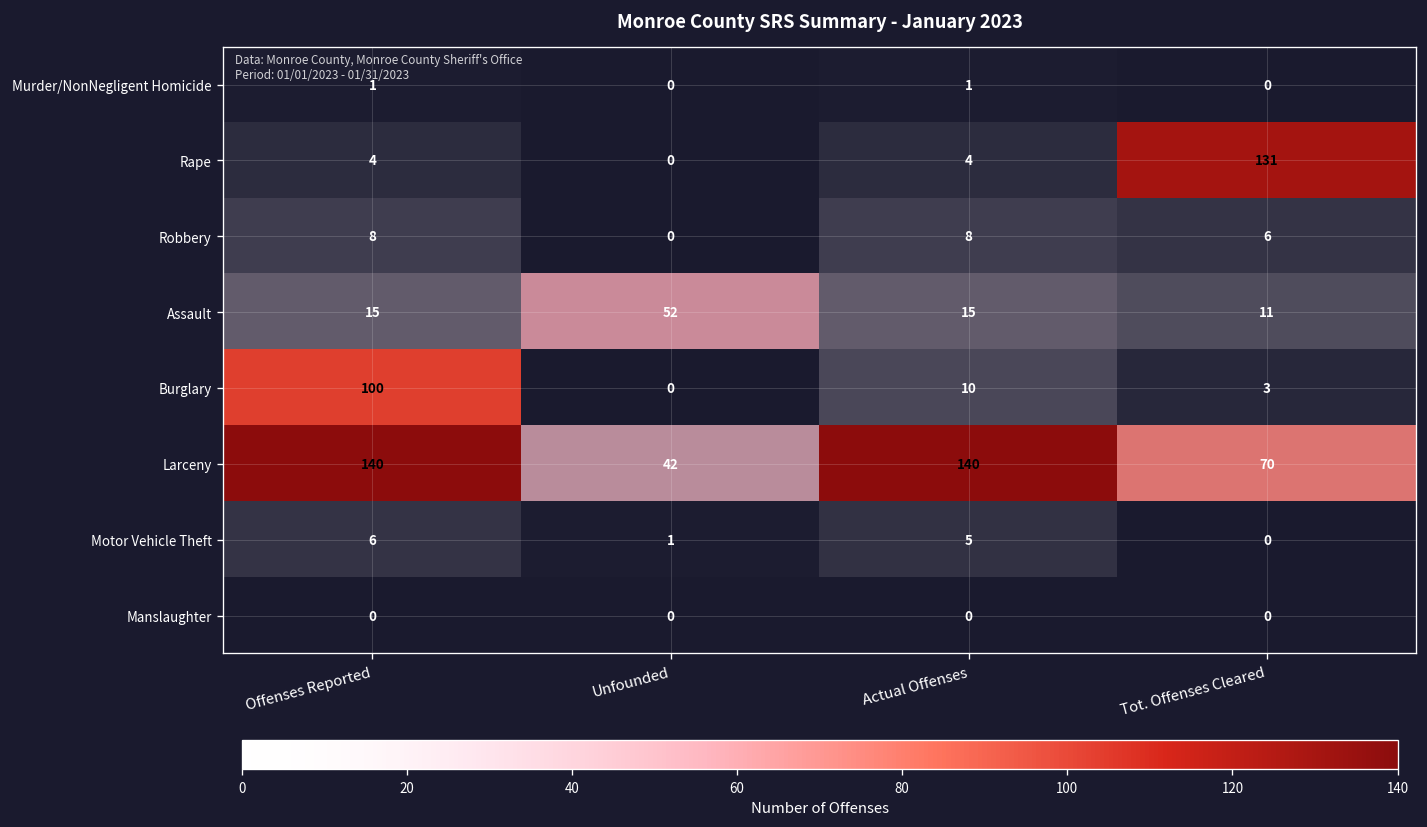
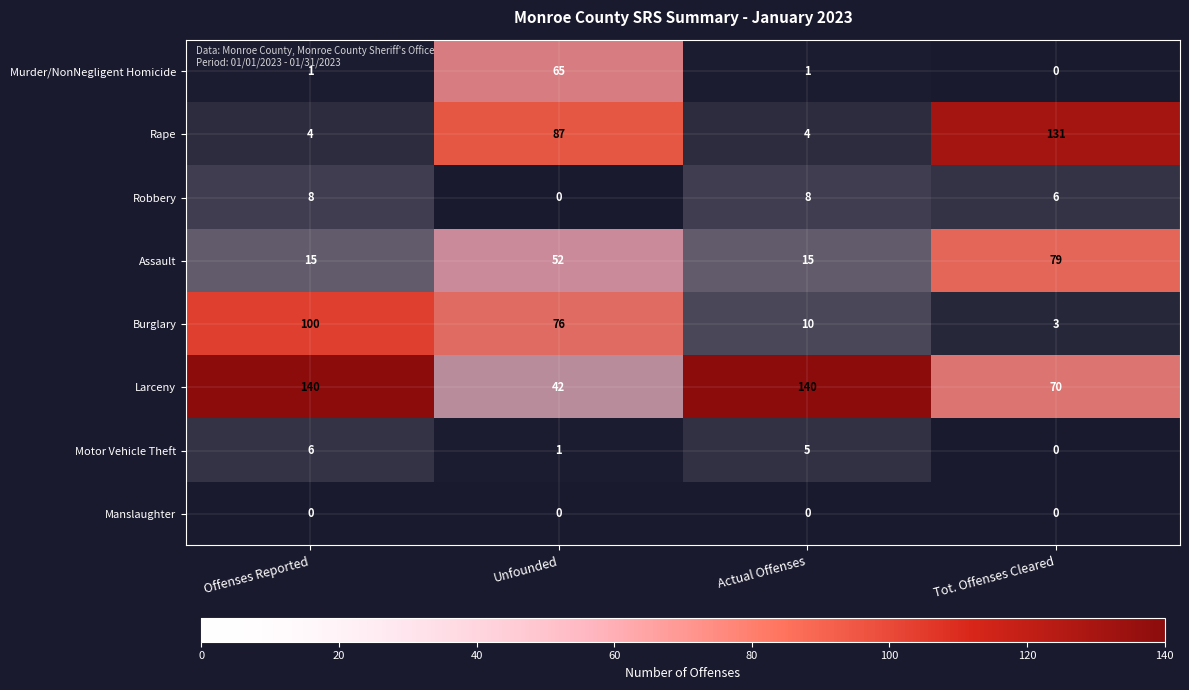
Murder/NonNegligent Homicide, Unfounded: 0 -> 65
Rape, Unfounded: 0 -> 87
Assault, Tot. Offenses Cleared: 11 -> 79
Burglary, Unfounded: 0 -> 76
